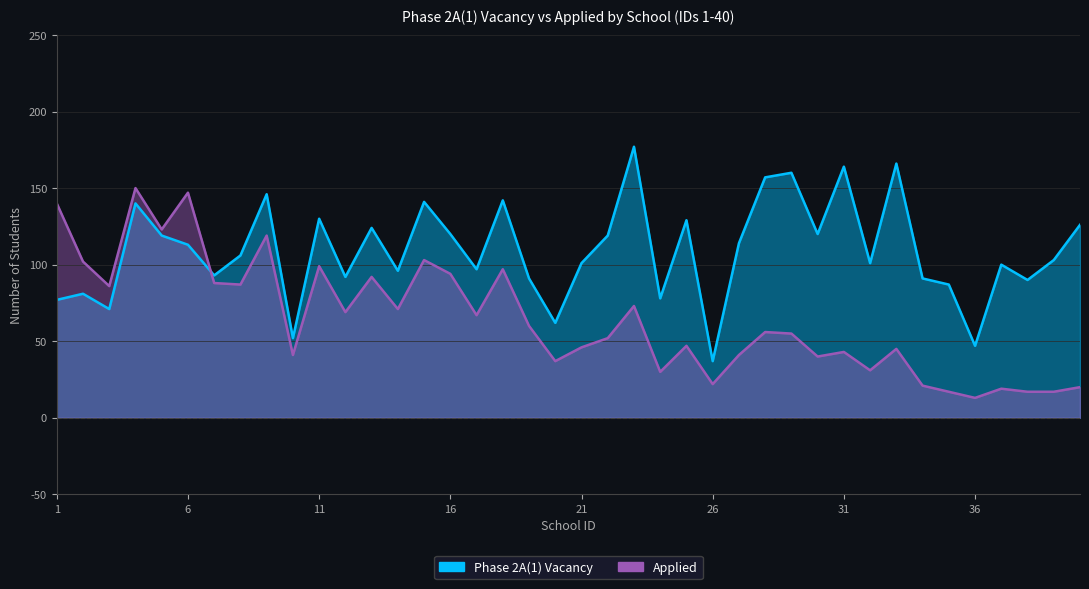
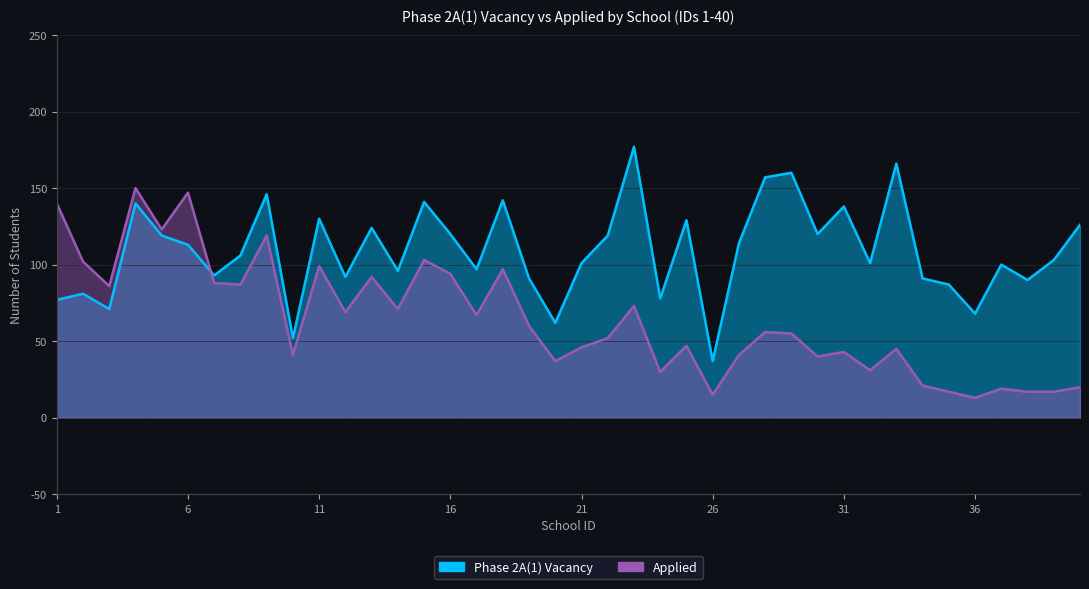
Applied, 26: 22 -> 15
Phase 2A(1) Vacancy, 31: 164 -> 138
Phase 2A(1) Vacancy, 36: 47 -> 68
